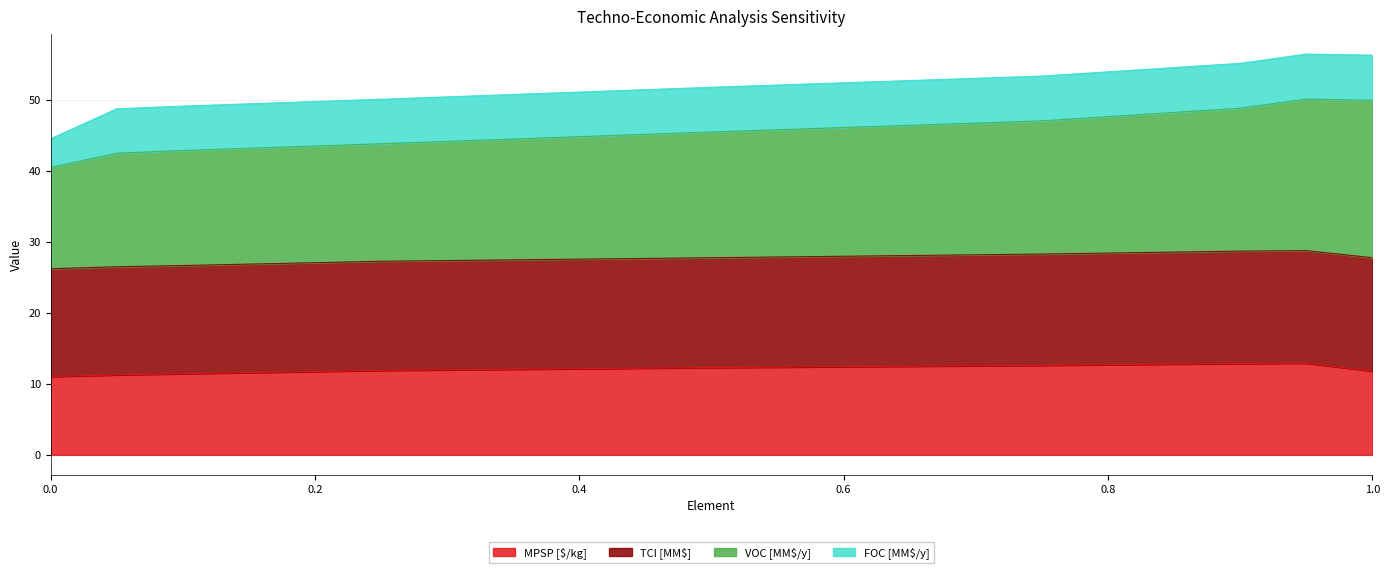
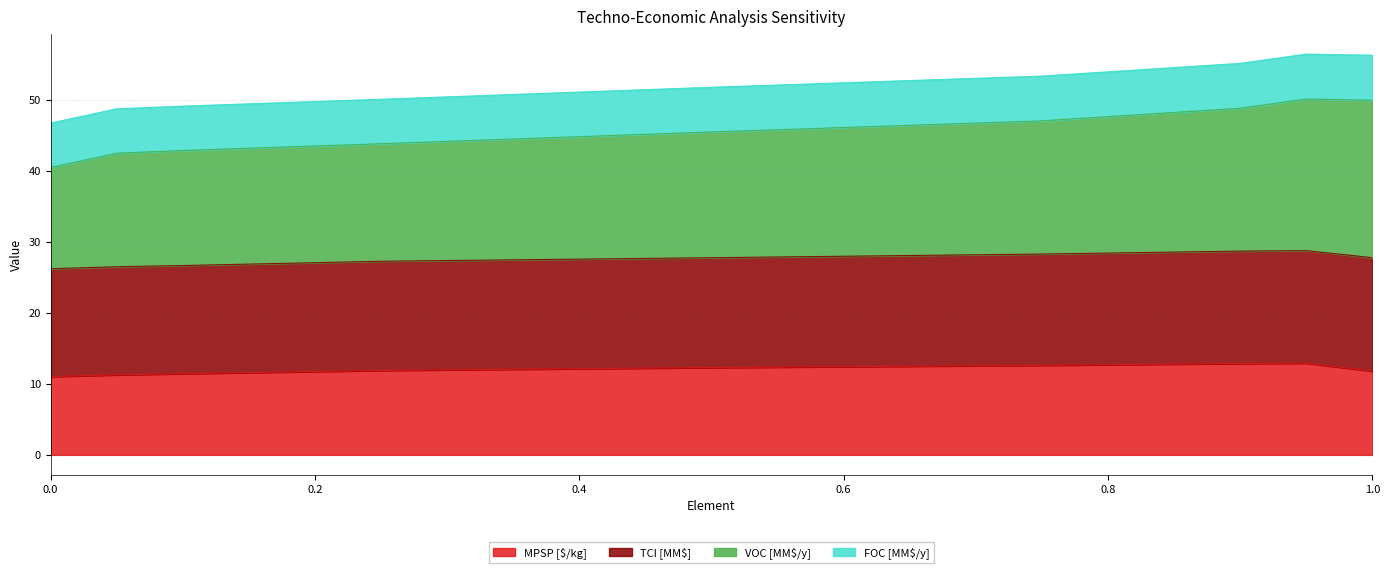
FOC [MM$/y], 0.0: 4 -> 6
